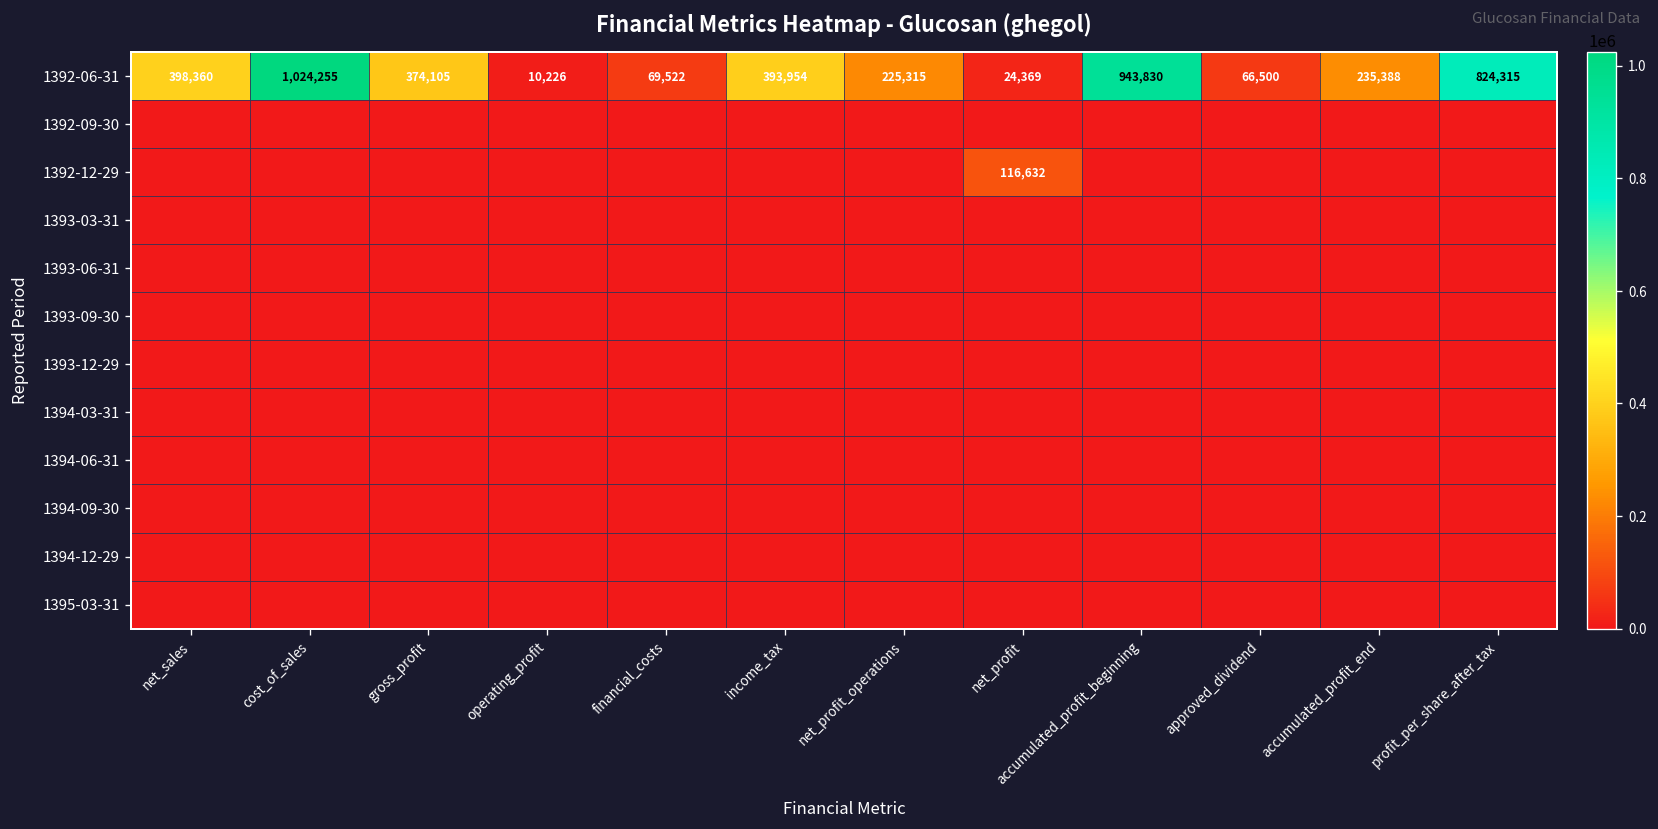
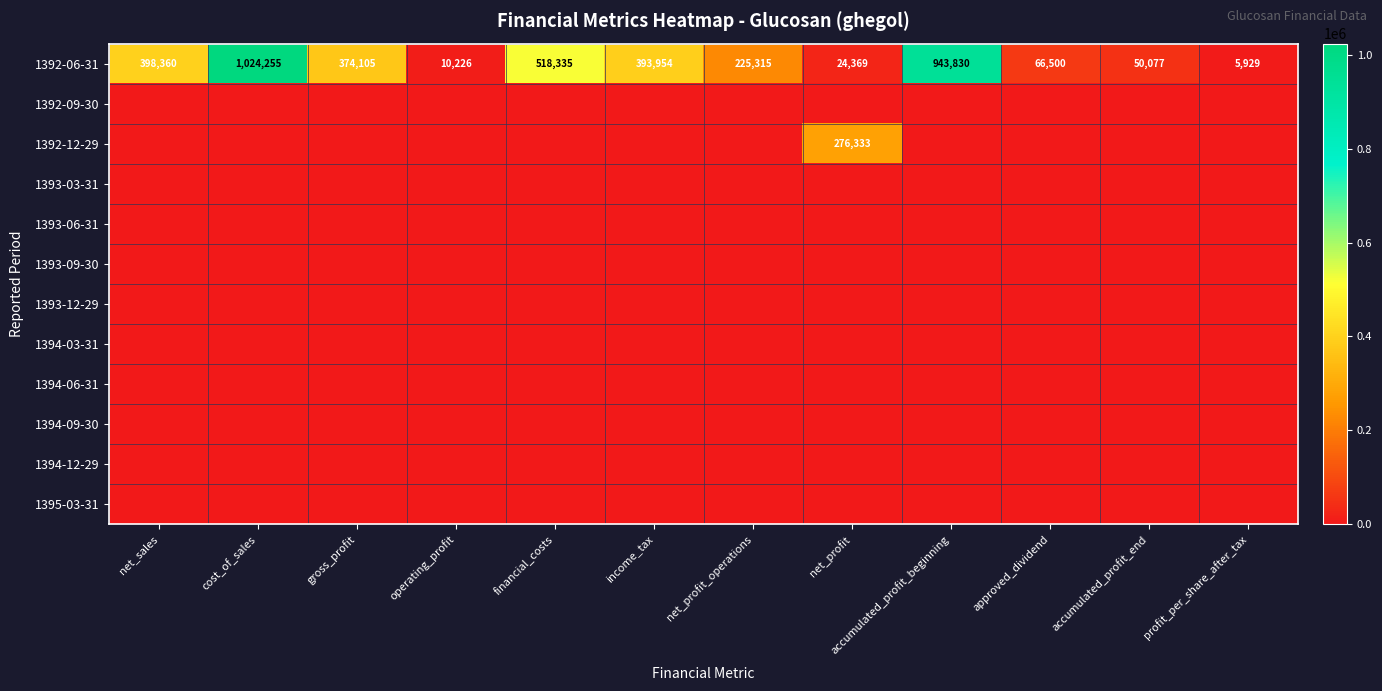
1392-06-31, financial_costs: 69,522 -> 518,335
1392-06-31, accumulated_profit_end: 235,388 -> 50,077
1392-06-31, profit_per_share_after_tax: 824,315 -> 5,929
1392-12-29, net_profit: 116,632 -> 276,333
